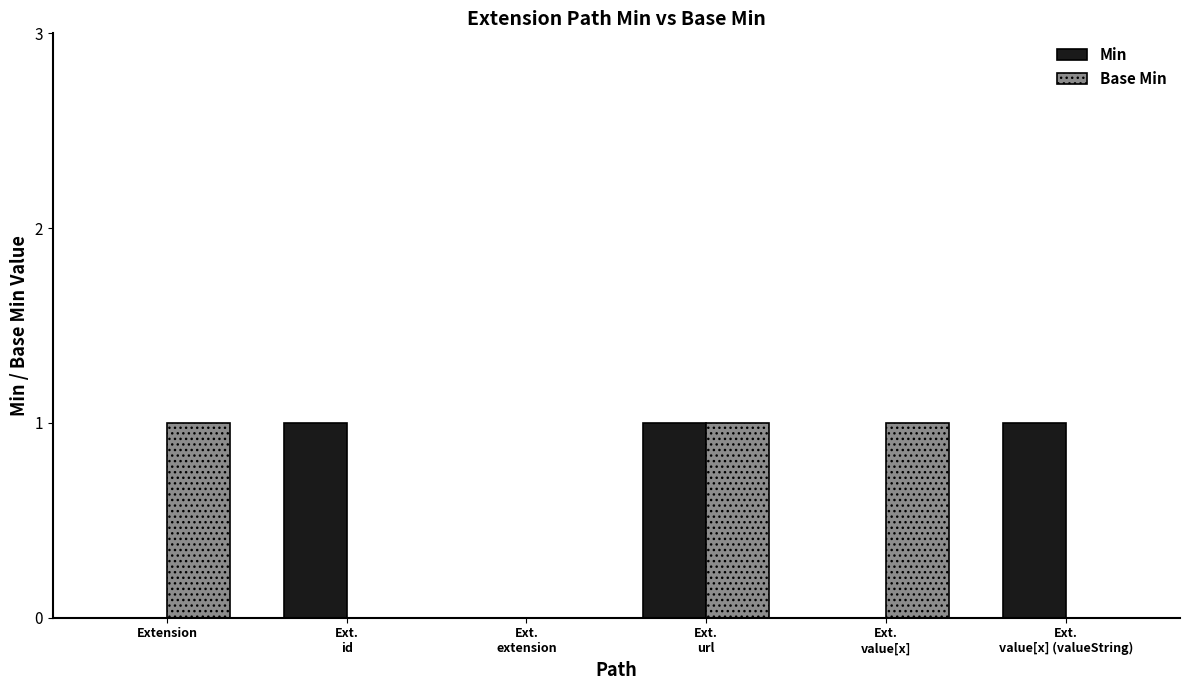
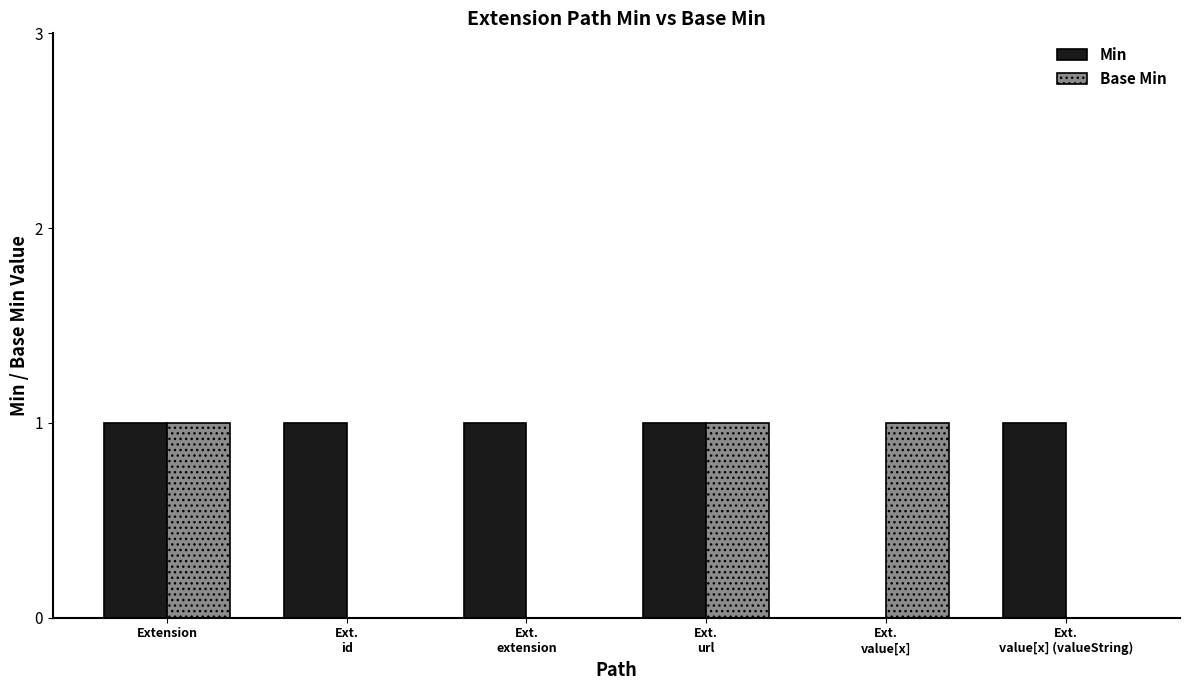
Min, Extension: 0 -> 1
Min, Ext. extension: 0 -> 1
